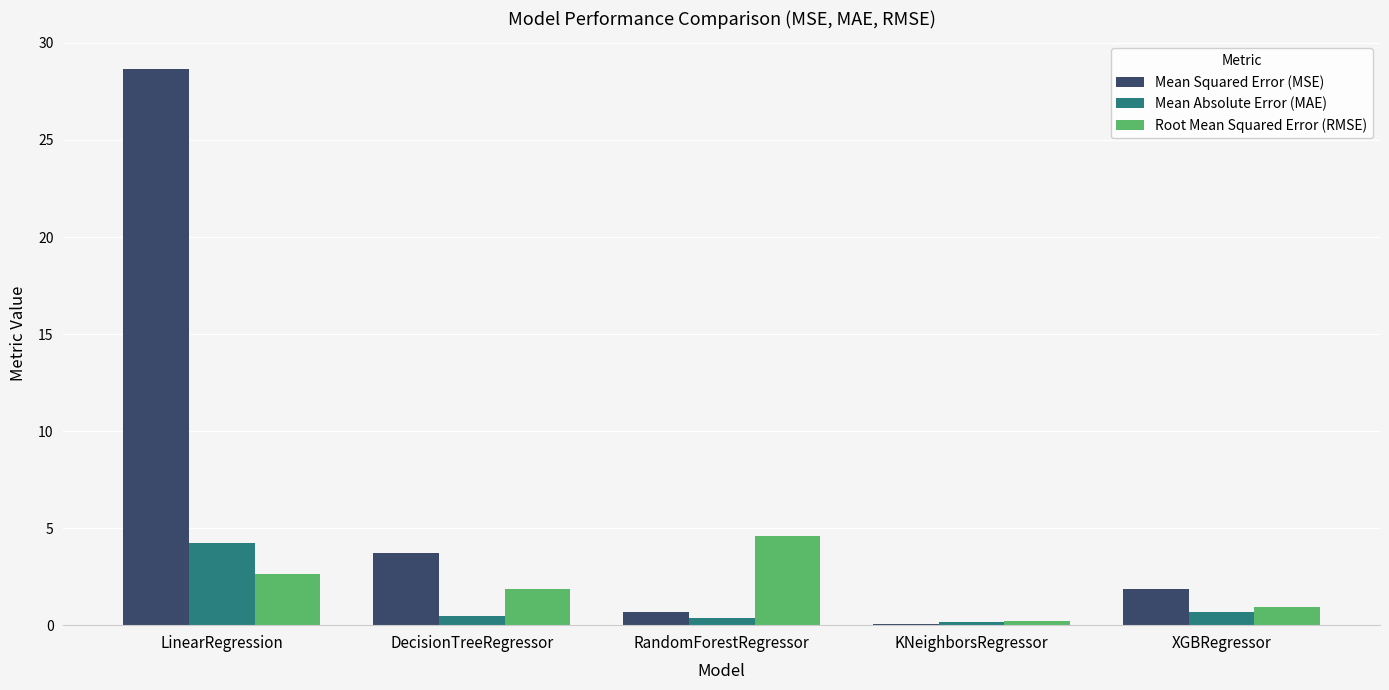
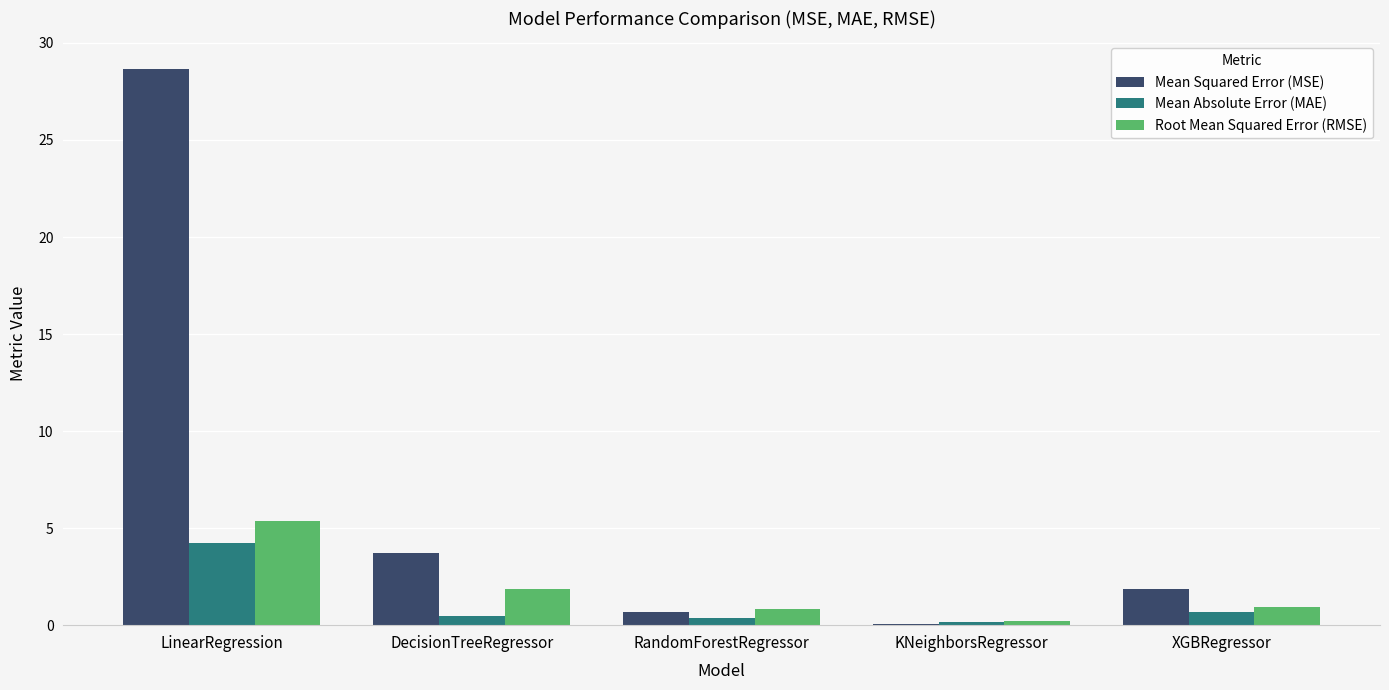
Root Mean Squared Error (RMSE), LinearRegression: 2.6 -> 5.4
Root Mean Squared Error (RMSE), RandomForestRegressor: 4.6 -> 0.8
